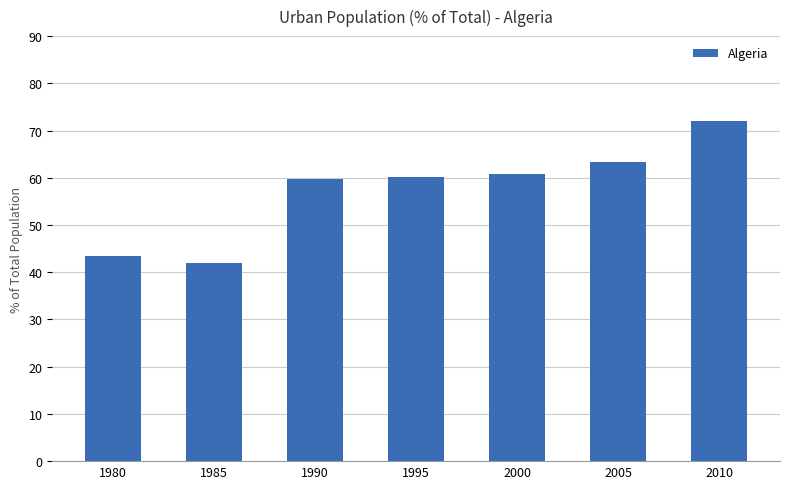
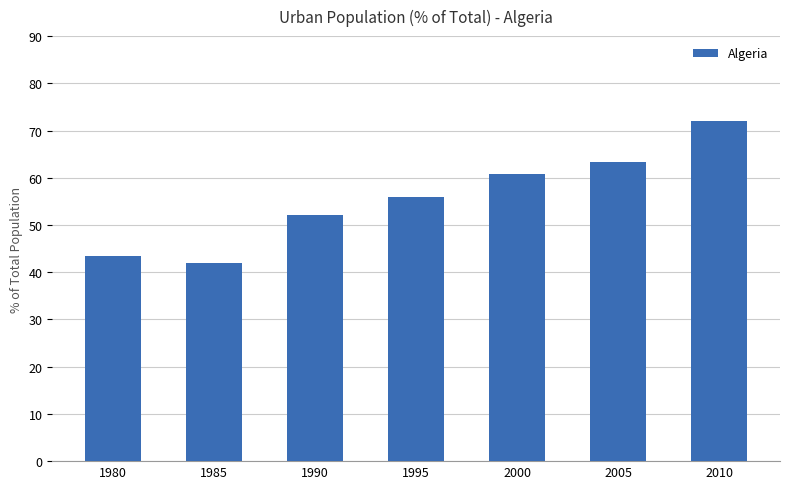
1990: 60 -> 52
1995: 60 -> 56
